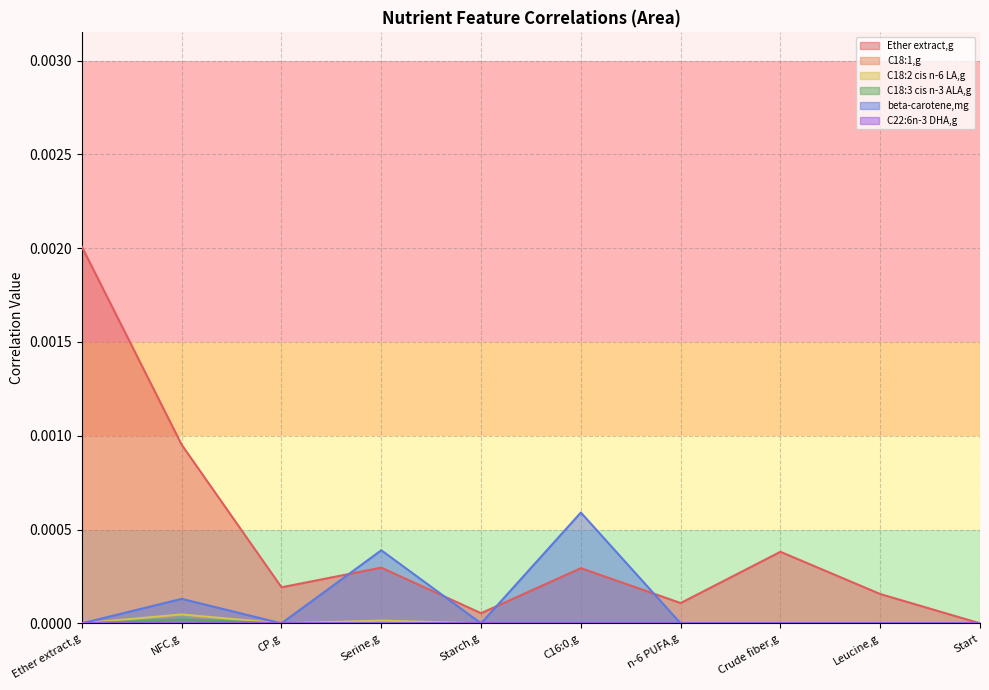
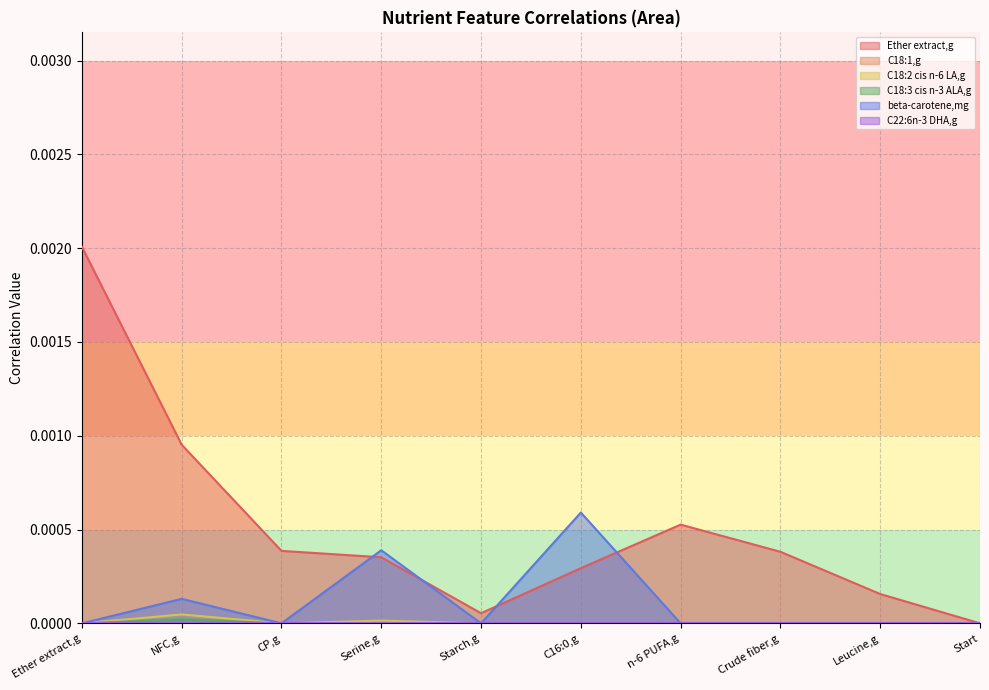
Ether extract,g, CP,g: 0.00019 -> 0.00039
Ether extract,g, Serine,g: 0.00030 -> 0.00035
Ether extract,g, n-6 PUFA,g: 0.00011 -> 0.00053
